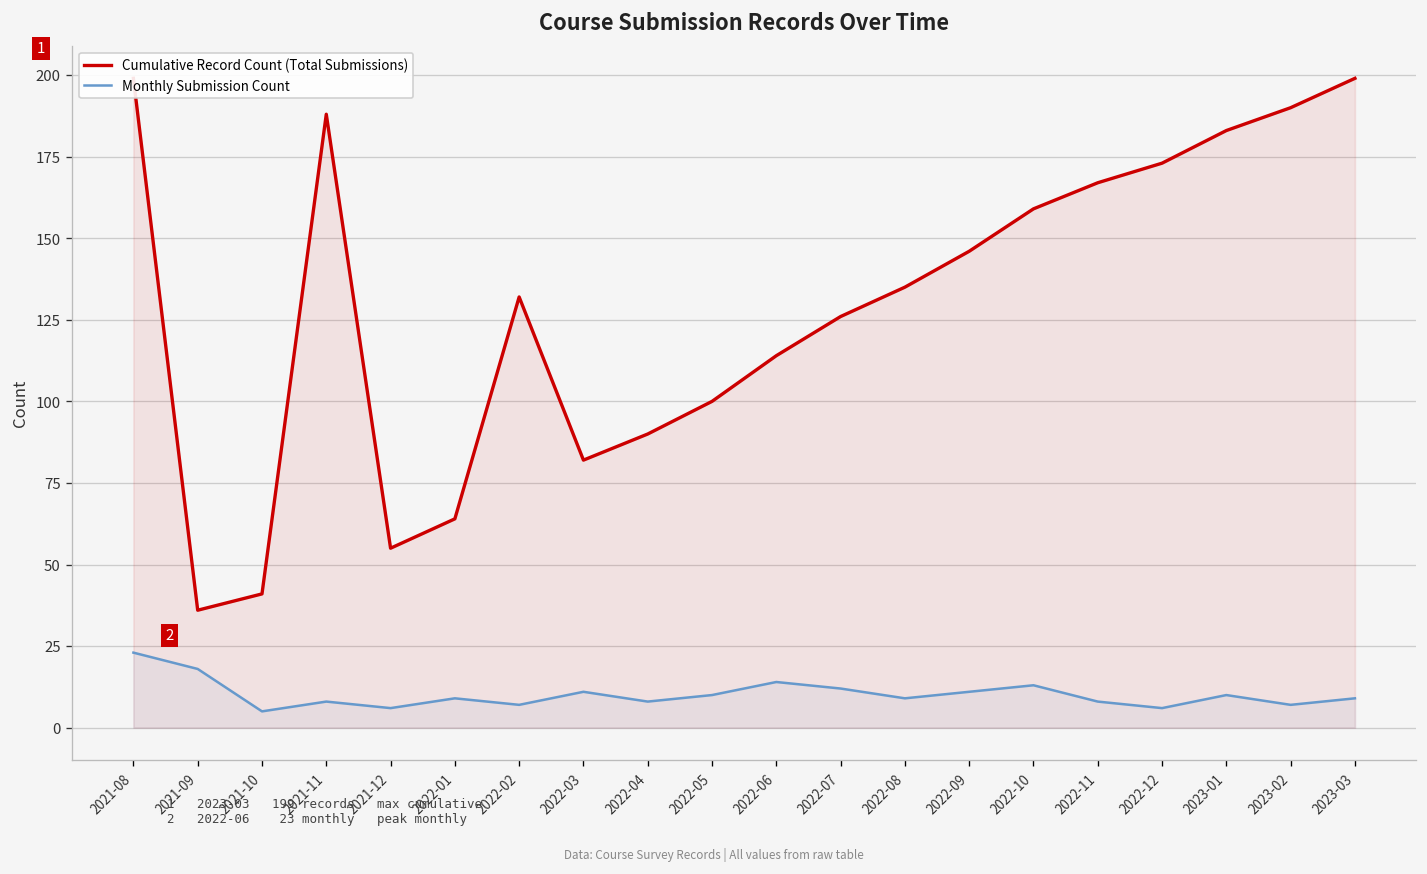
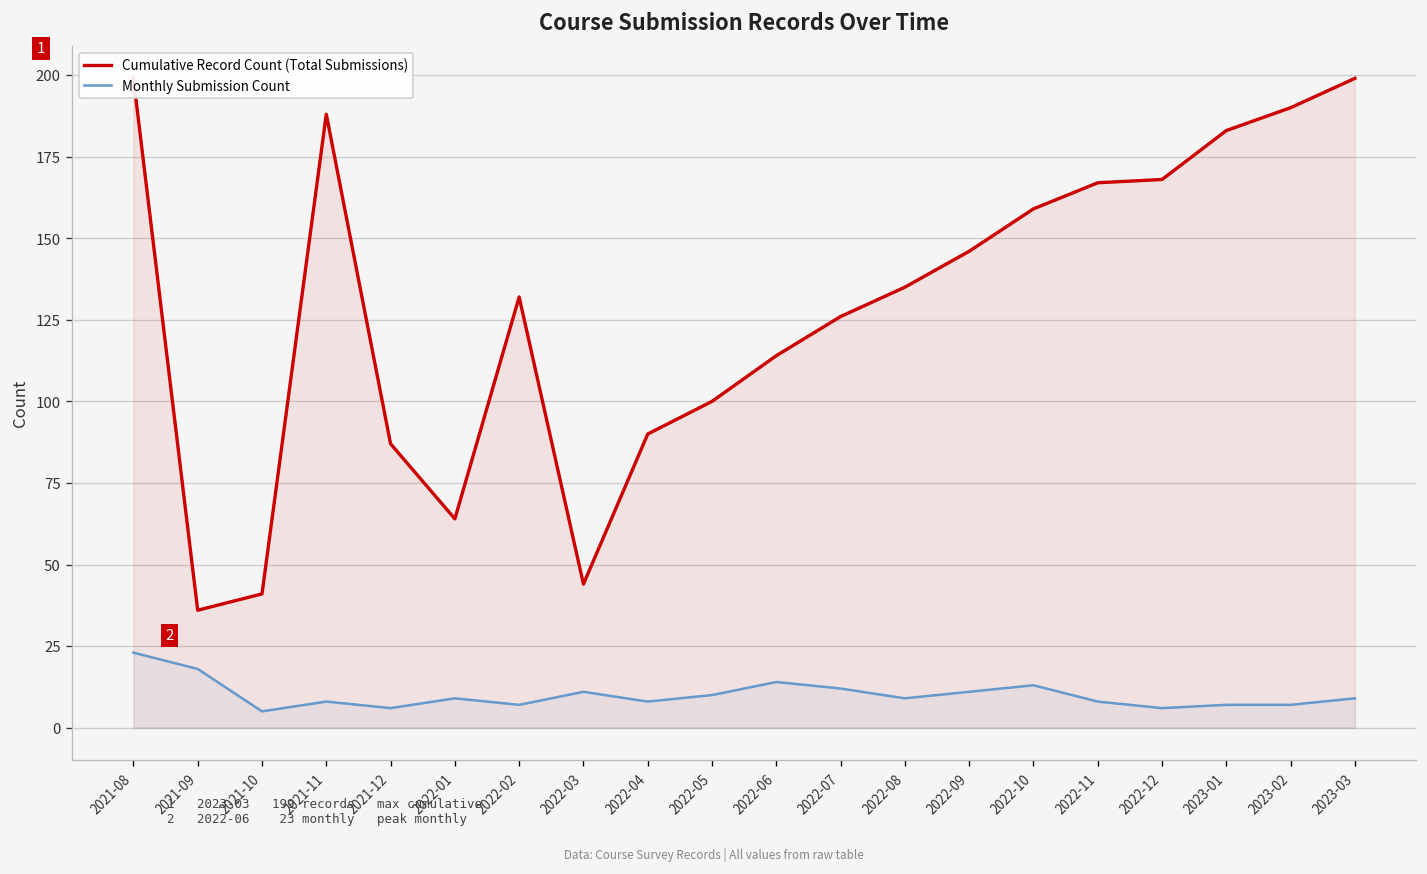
Cumulative Record Count (Total Submissions), 2021-12: 55 -> 87
Cumulative Record Count (Total Submissions), 2022-03: 82 -> 44
Cumulative Record Count (Total Submissions), 2022-12: 173 -> 168
Monthly Submission Count, 2023-01: 10 -> 7
